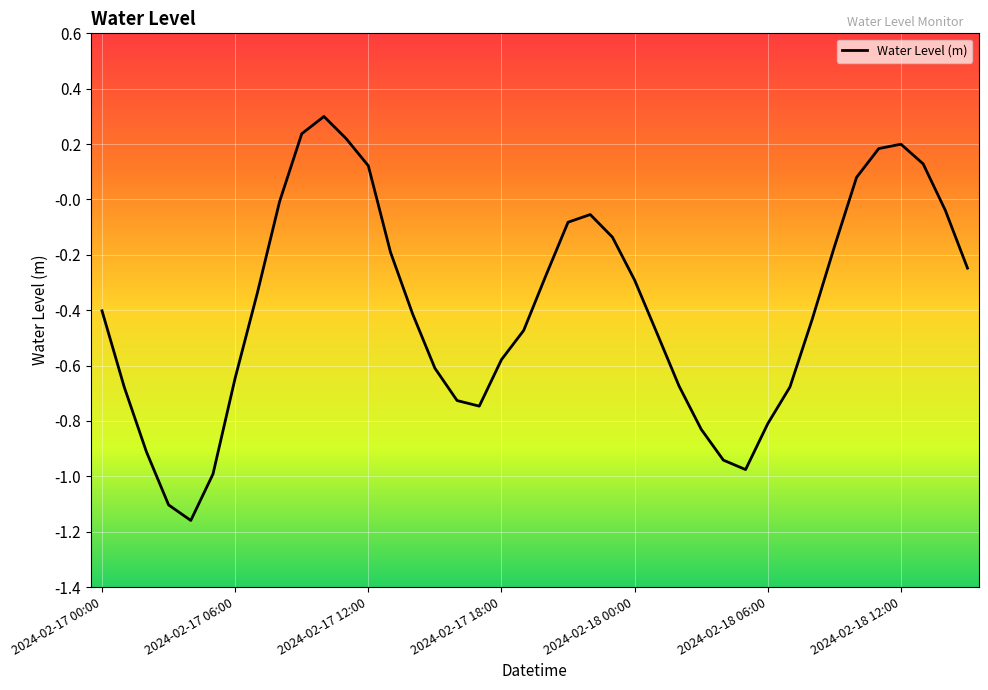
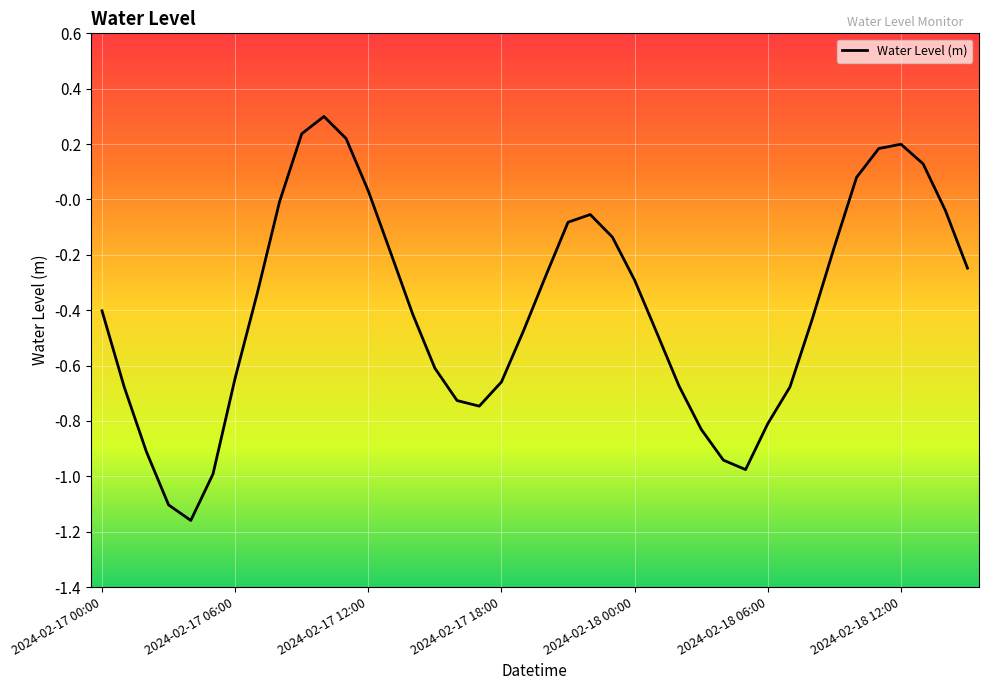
2024-02-17 12:00: 0.12 -> 0.03
2024-02-17 18:00: -0.58 -> -0.66
